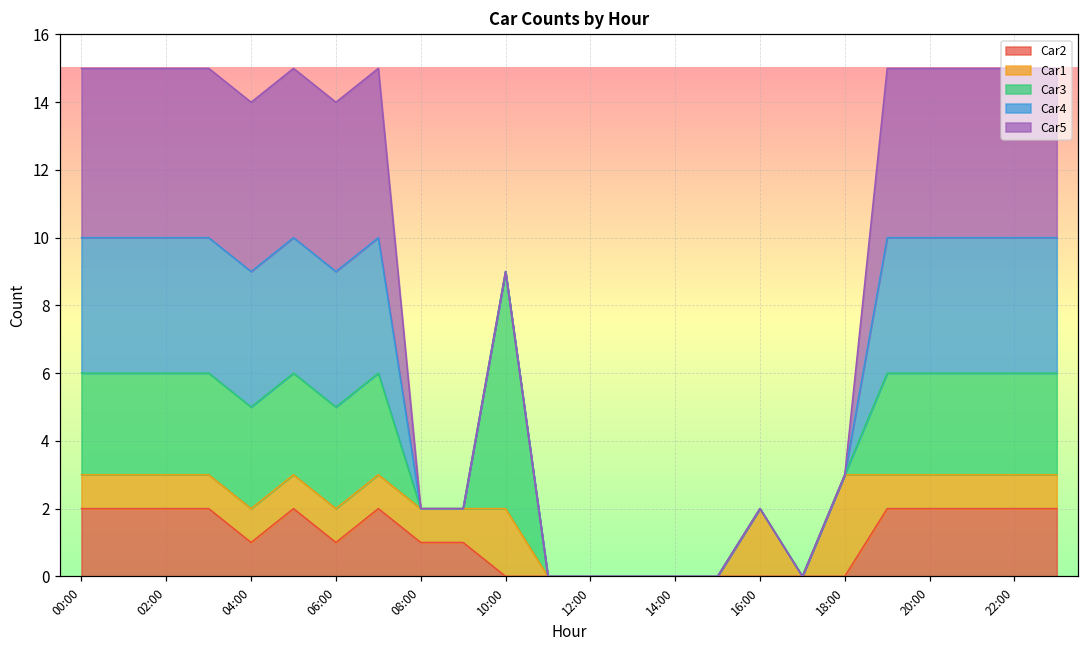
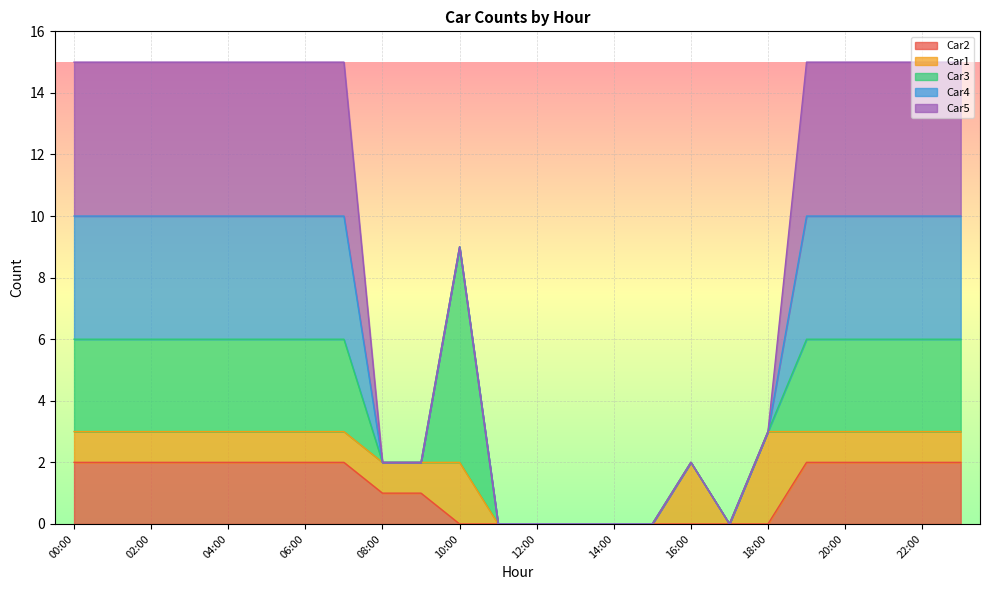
Car2, 04:00: 1 -> 2
Car2, 06:00: 1 -> 2
